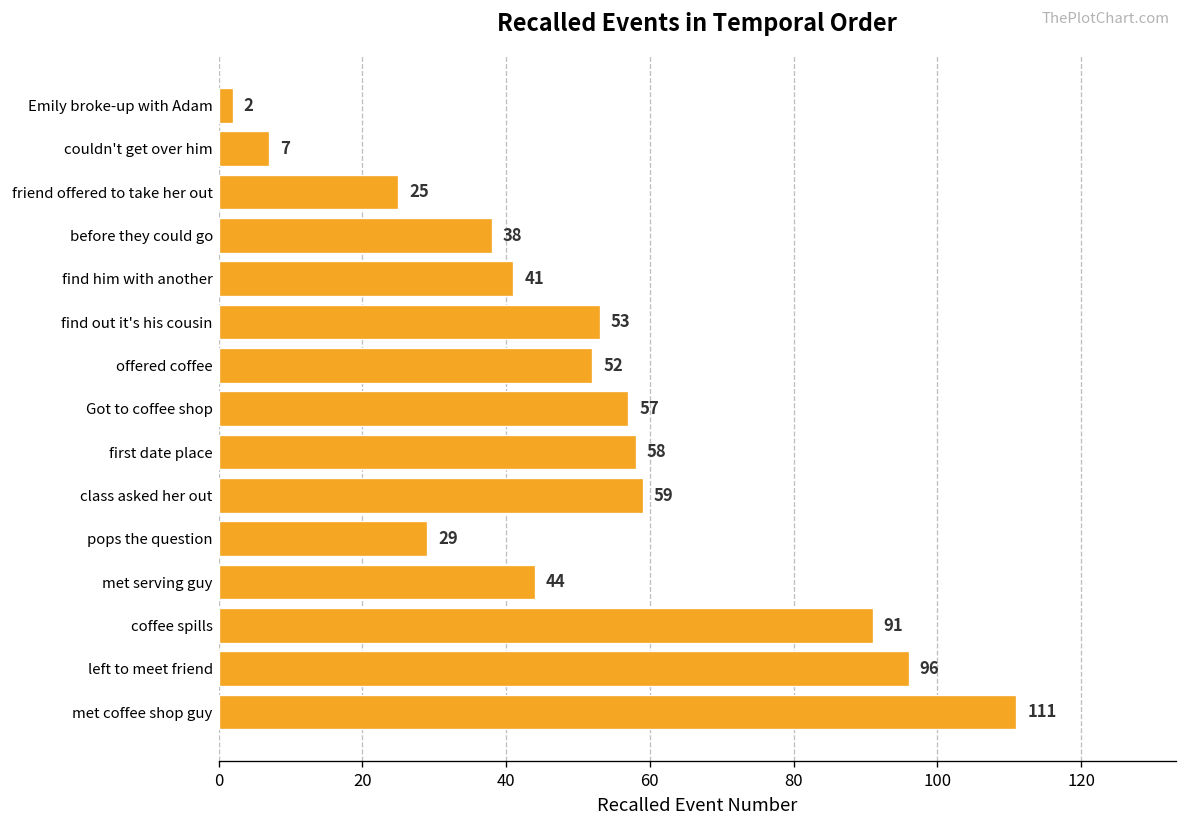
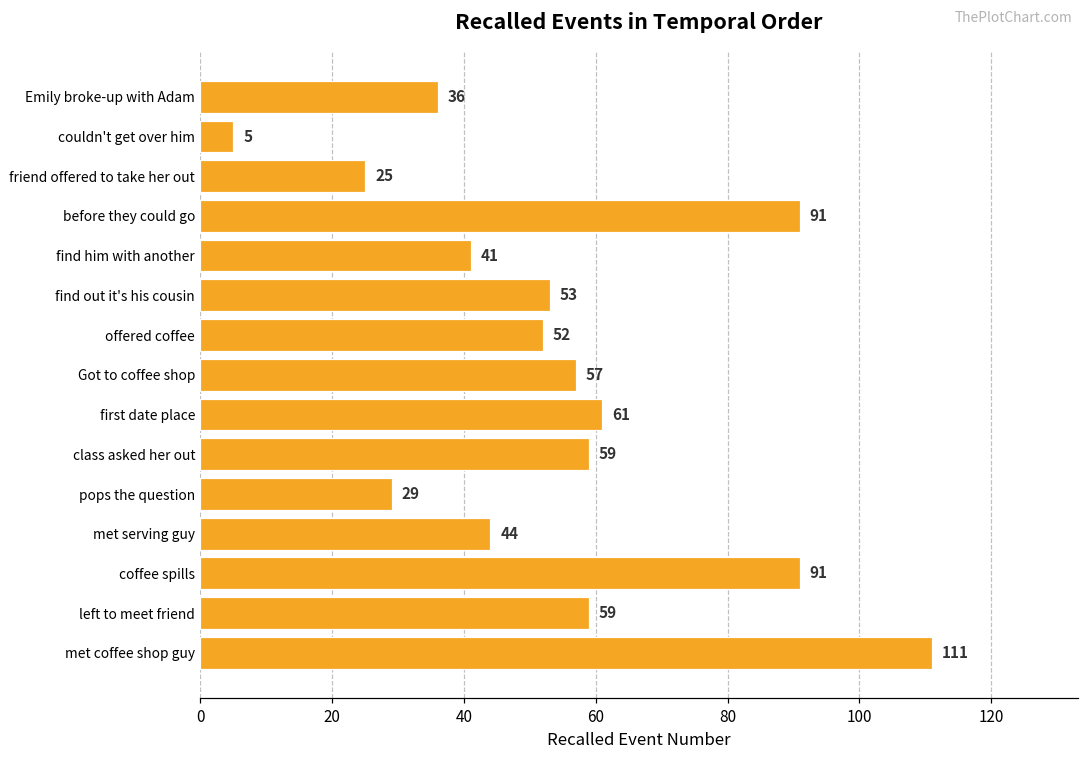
Emily broke-up with Adam: 2 -> 36
couldn't get over him: 7 -> 5
before they could go: 38 -> 91
first date place: 58 -> 61
left to meet friend: 96 -> 59
